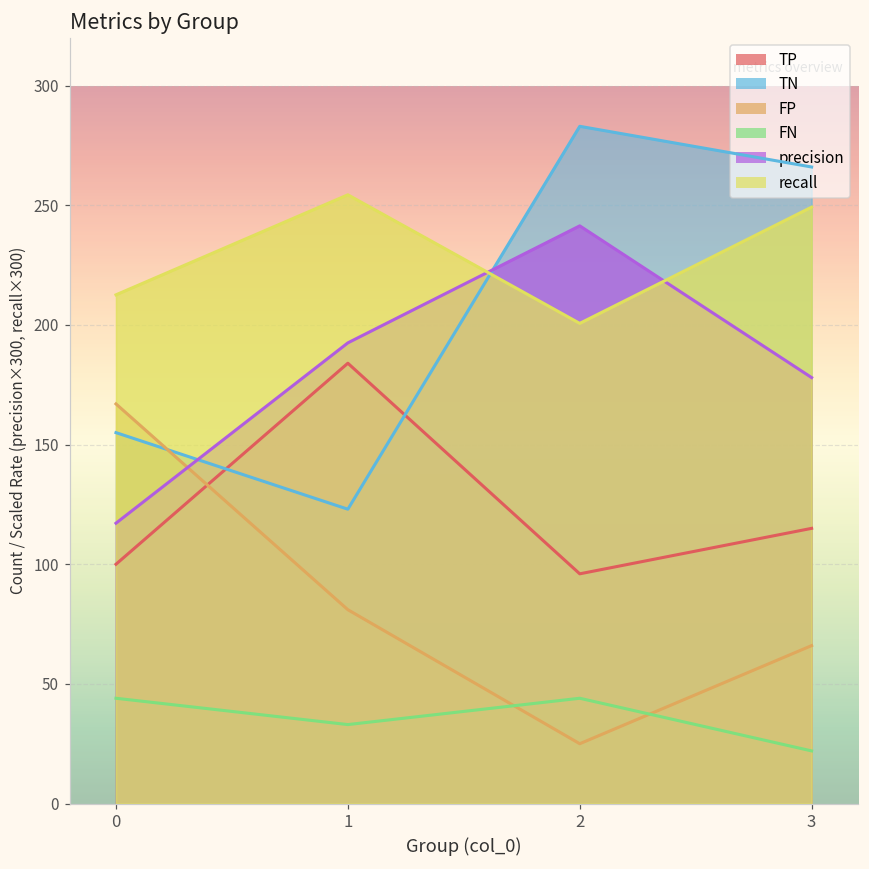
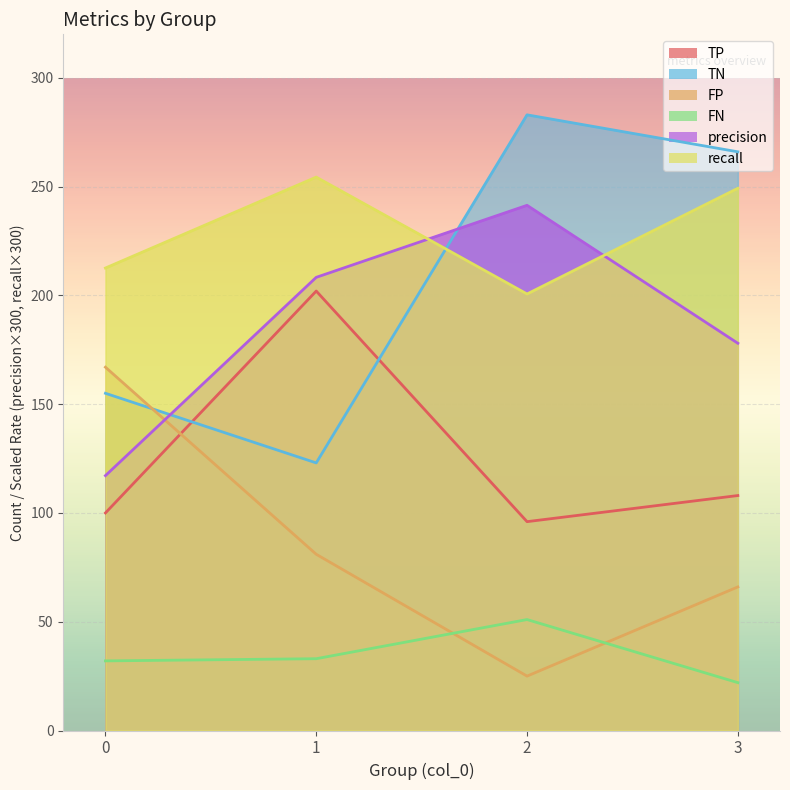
FN, 0: 44 -> 32
TP, 1: 184 -> 202
precision, 1: 193 -> 208
FN, 2: 44 -> 51
TP, 3: 115 -> 108
